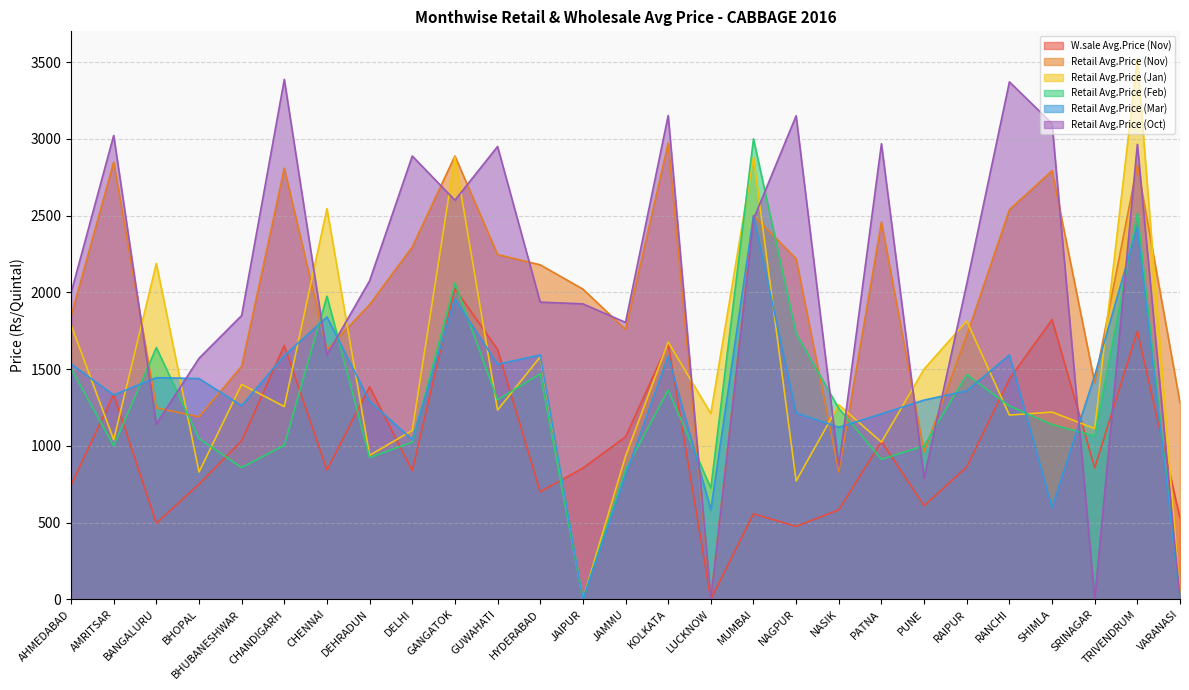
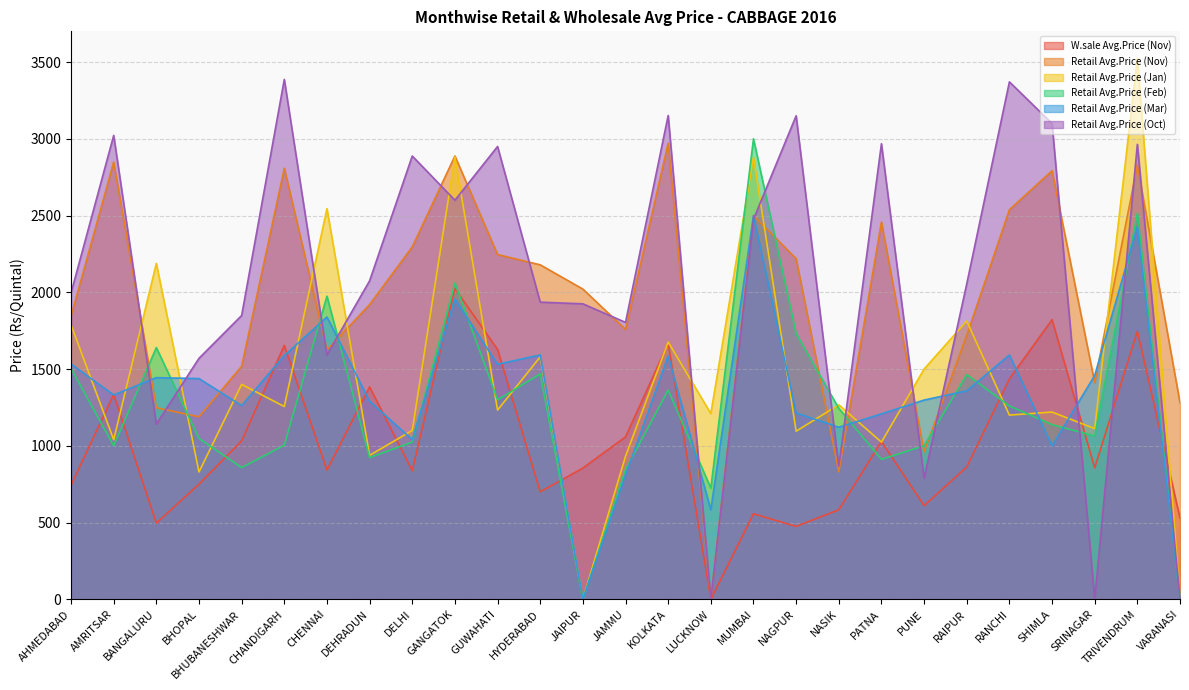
Retail Avg.Price (Jan), NAGPUR: 770 -> 1100
Retail Avg.Price (Mar), SHIMLA: 600 -> 1000
